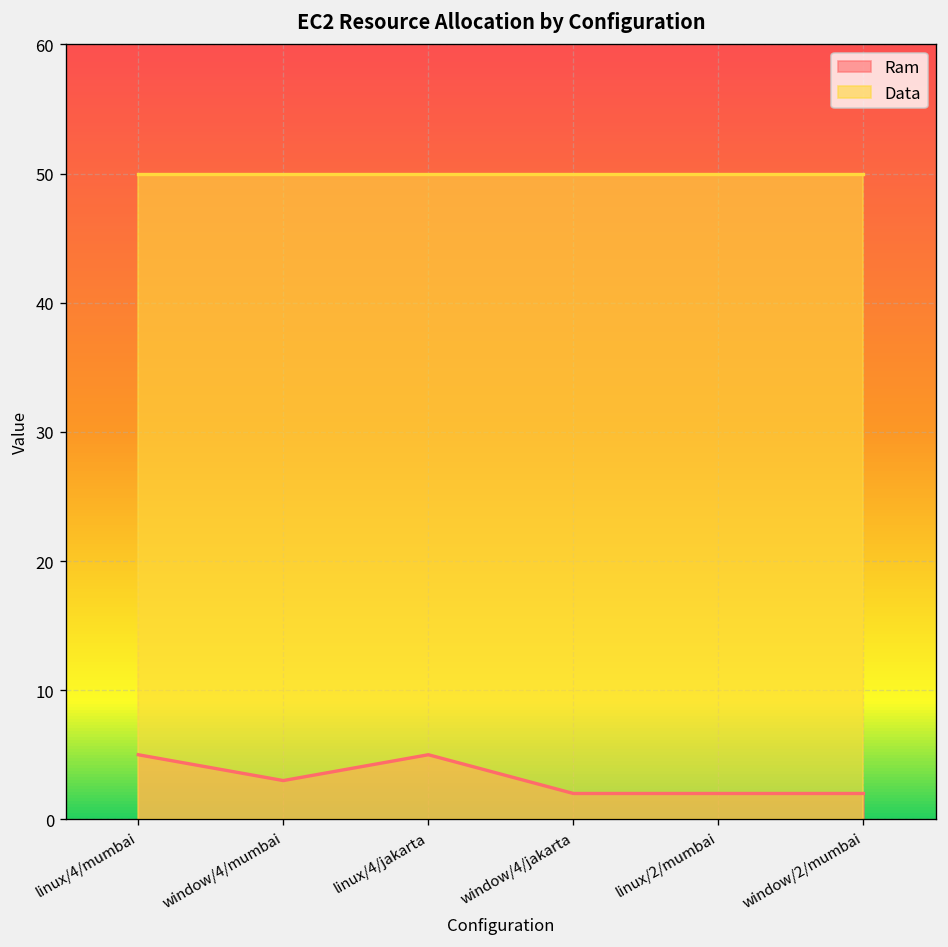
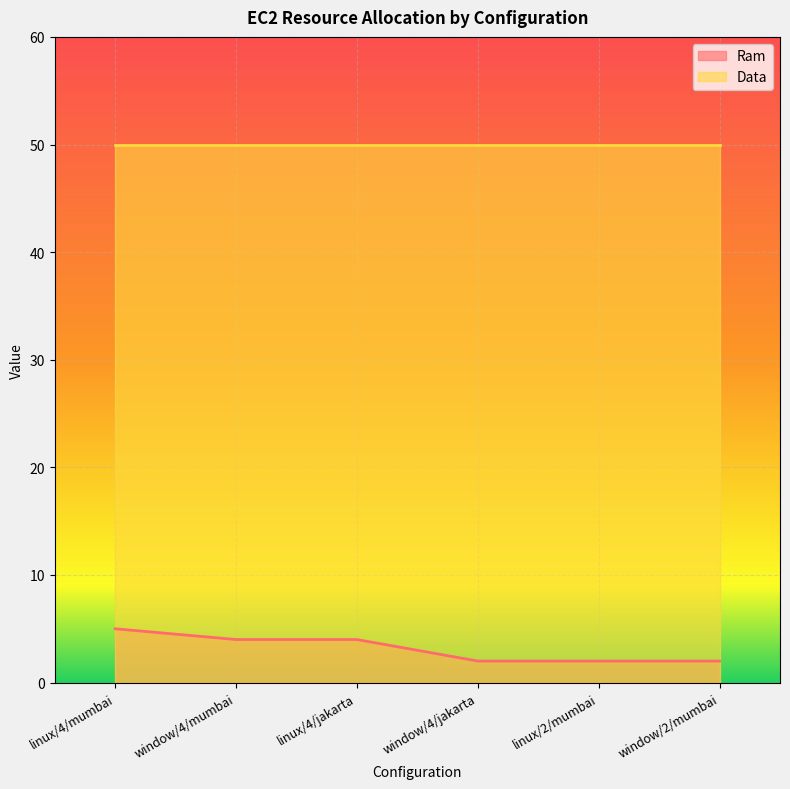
Ram, window/4/mumbai: 3 -> 4
Ram, linux/4/jakarta: 5 -> 4
